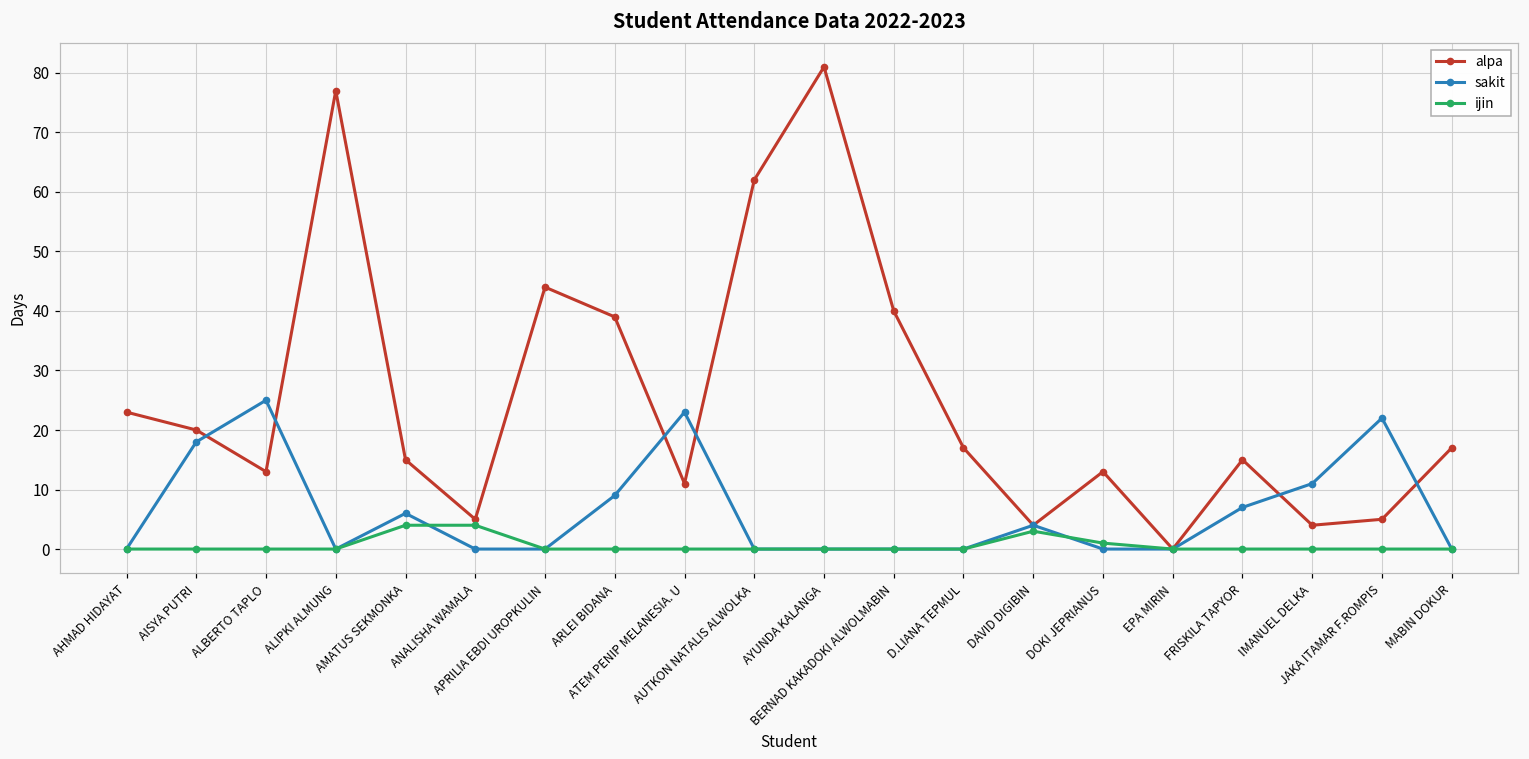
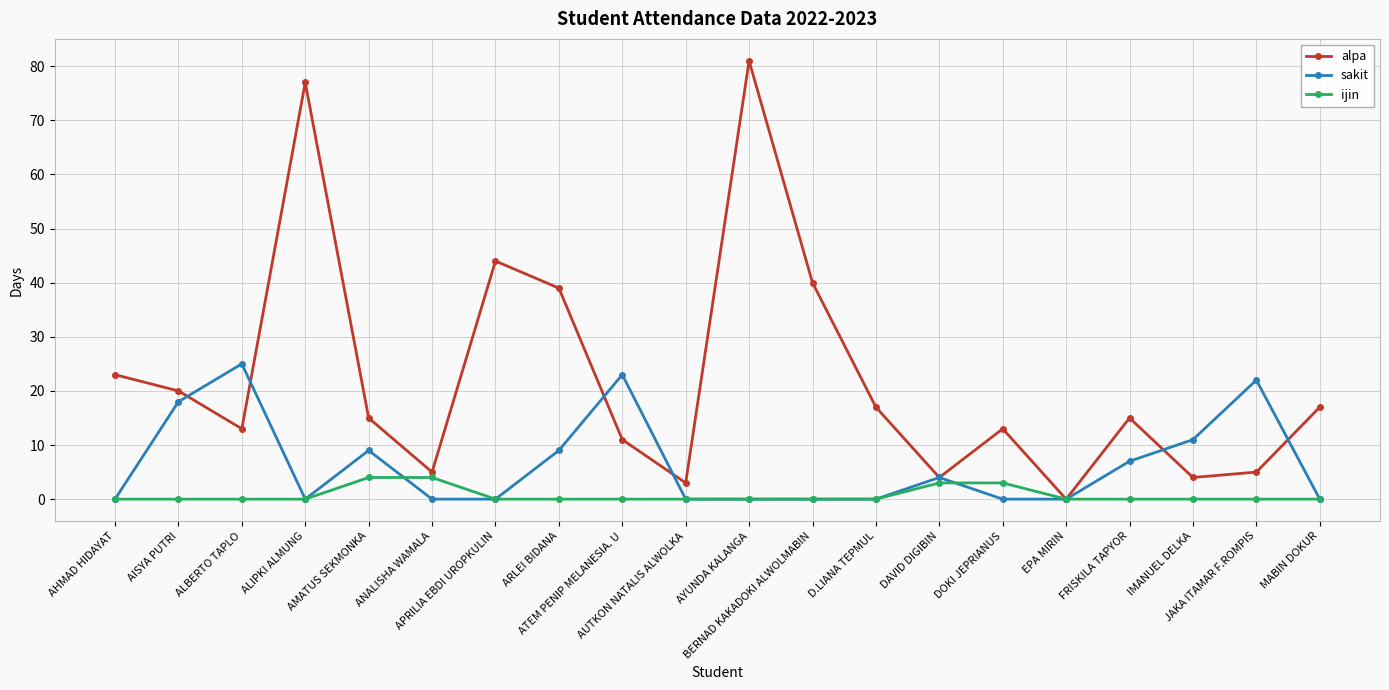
sakit, AMATUS SEKMONKA: 6 -> 9
alpa, AUTKON NATALIS ALWOLKA: 62 -> 3
ijin, DOKI JEPRIANUS: 1 -> 3
